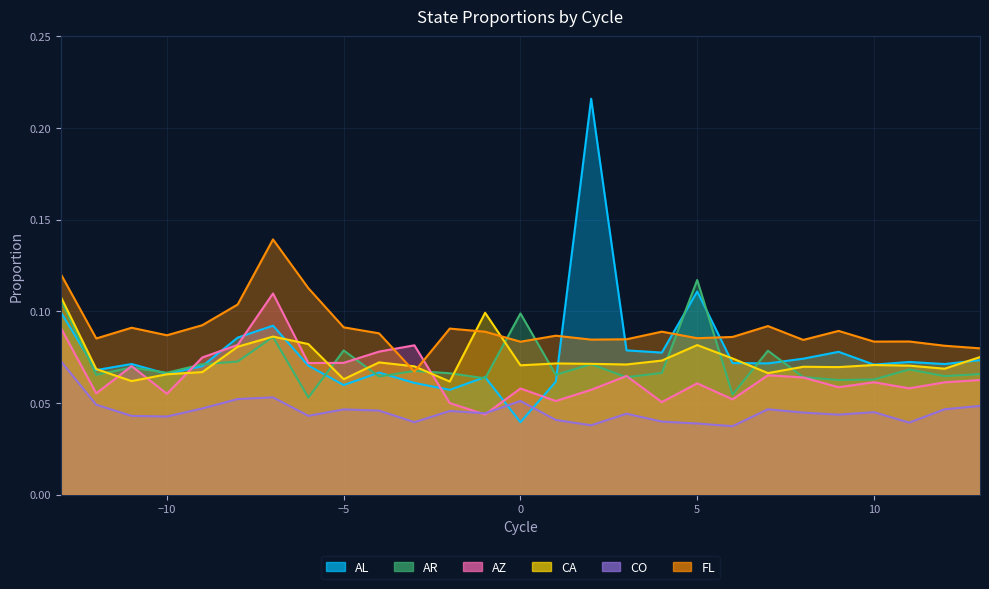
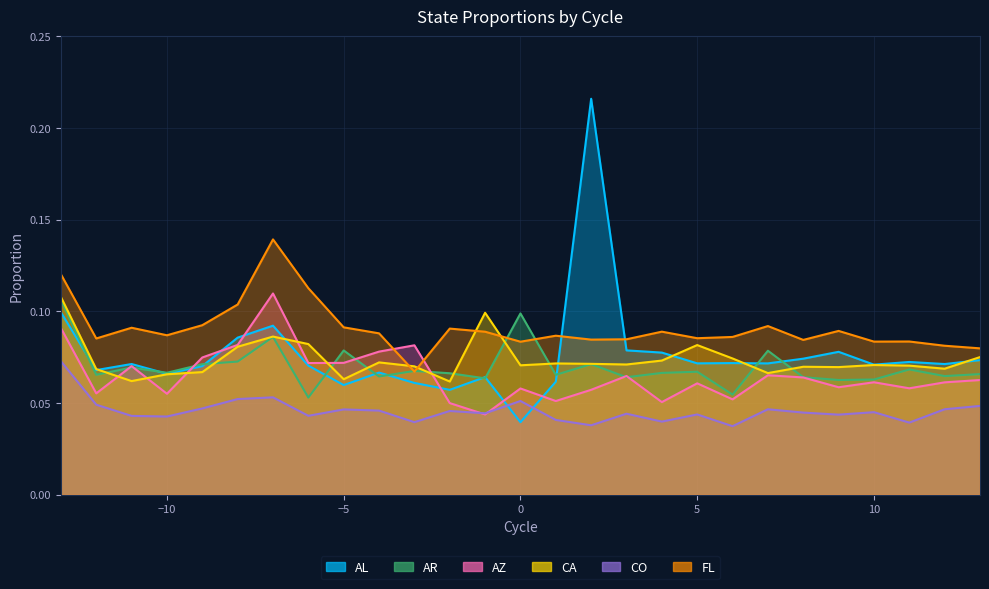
AL, 5: 0.111 -> 0.072
AR, 5: 0.117 -> 0.067
CO, 5: 0.039 -> 0.044
